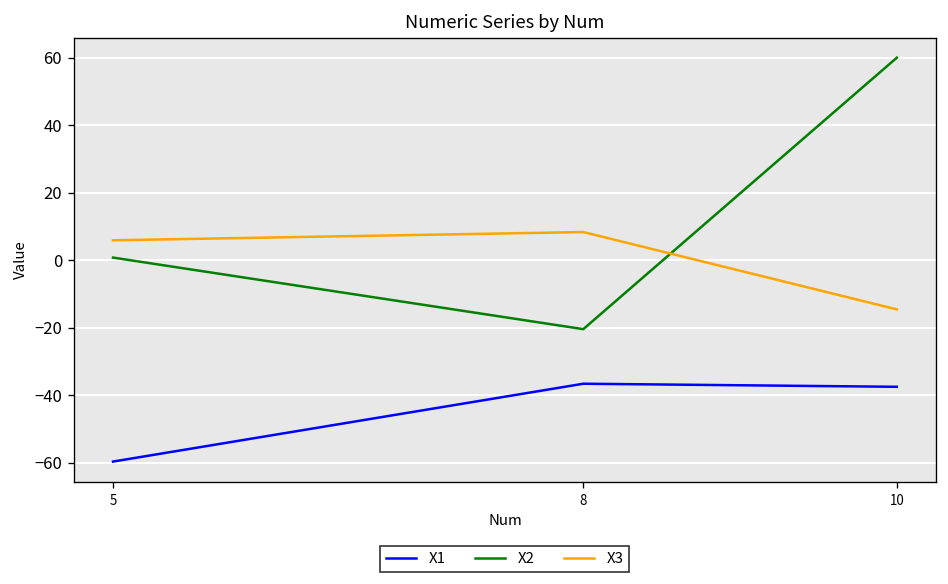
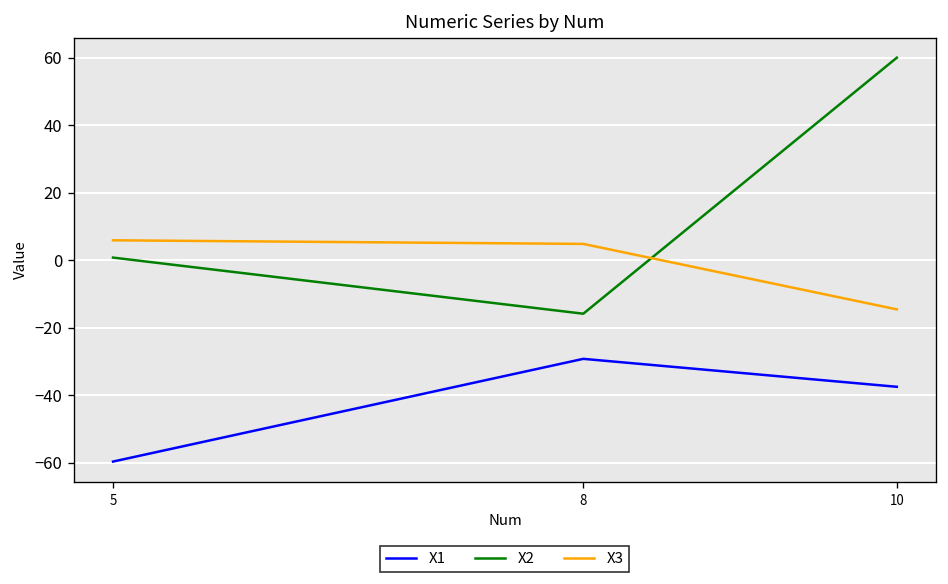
X1, 8: -37 -> -29
X2, 8: -20 -> -16
X3, 8: 8 -> 5
